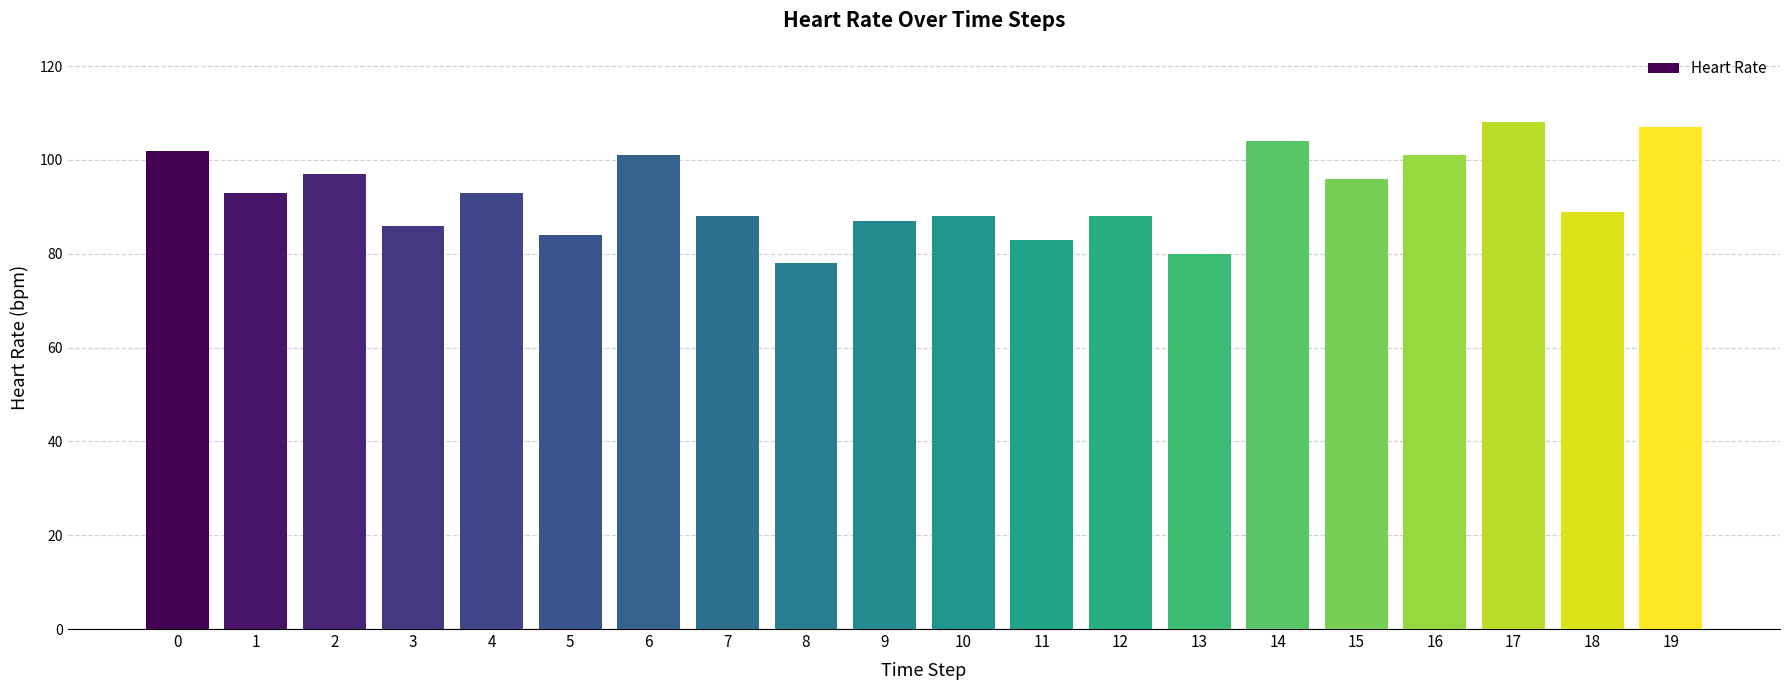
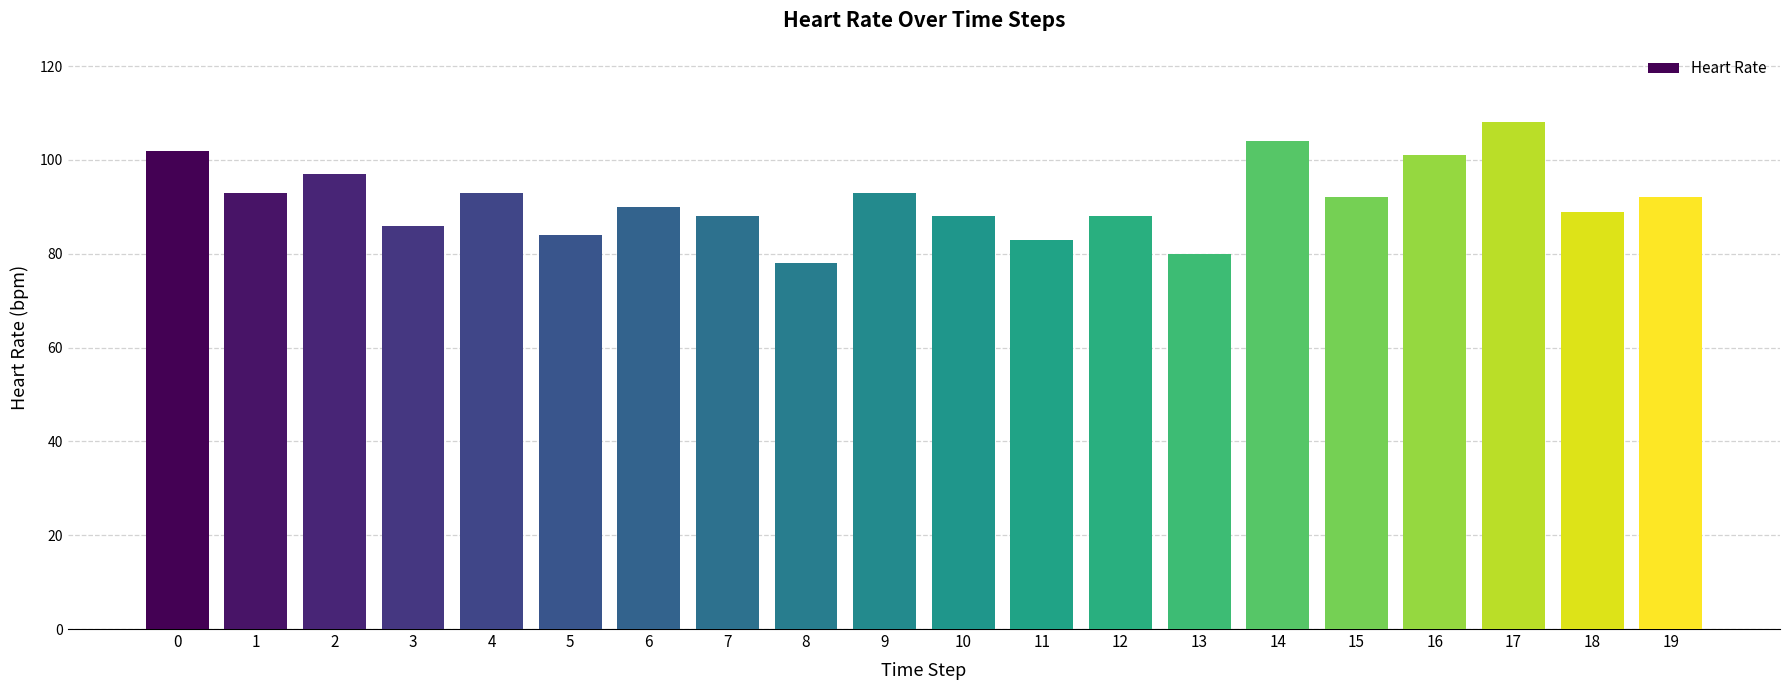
6: 101 -> 90
9: 87 -> 93
15: 96 -> 92
19: 107 -> 92
